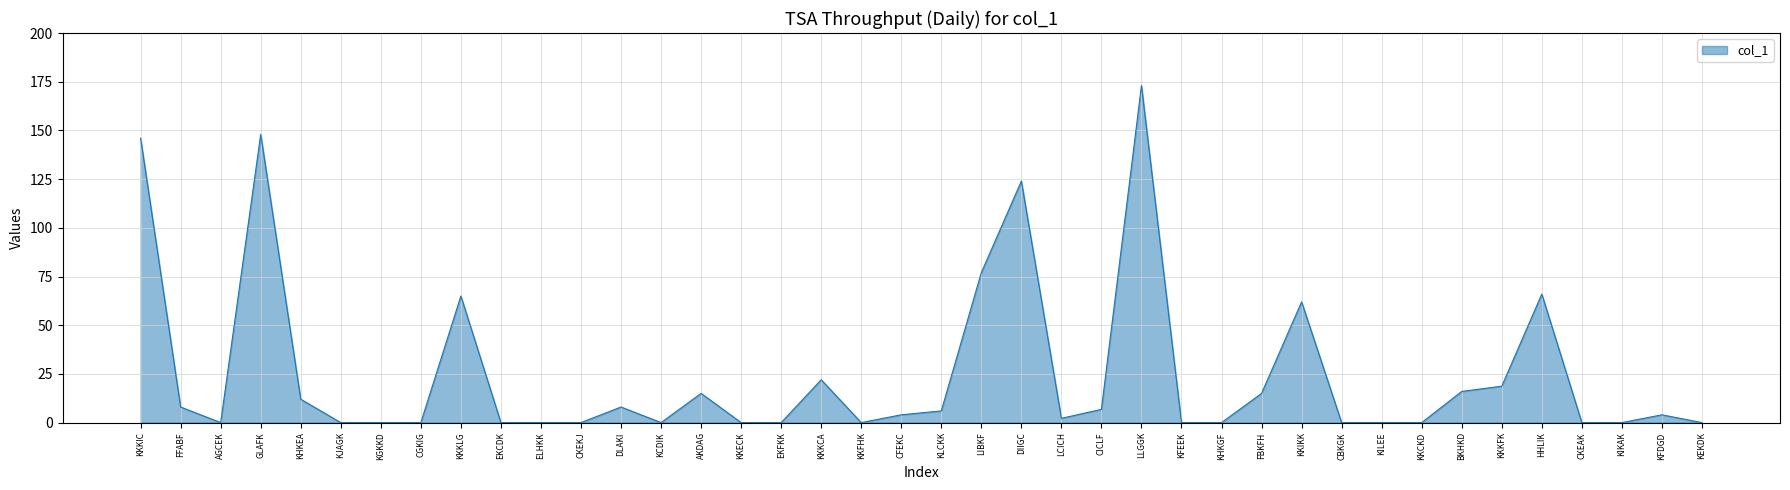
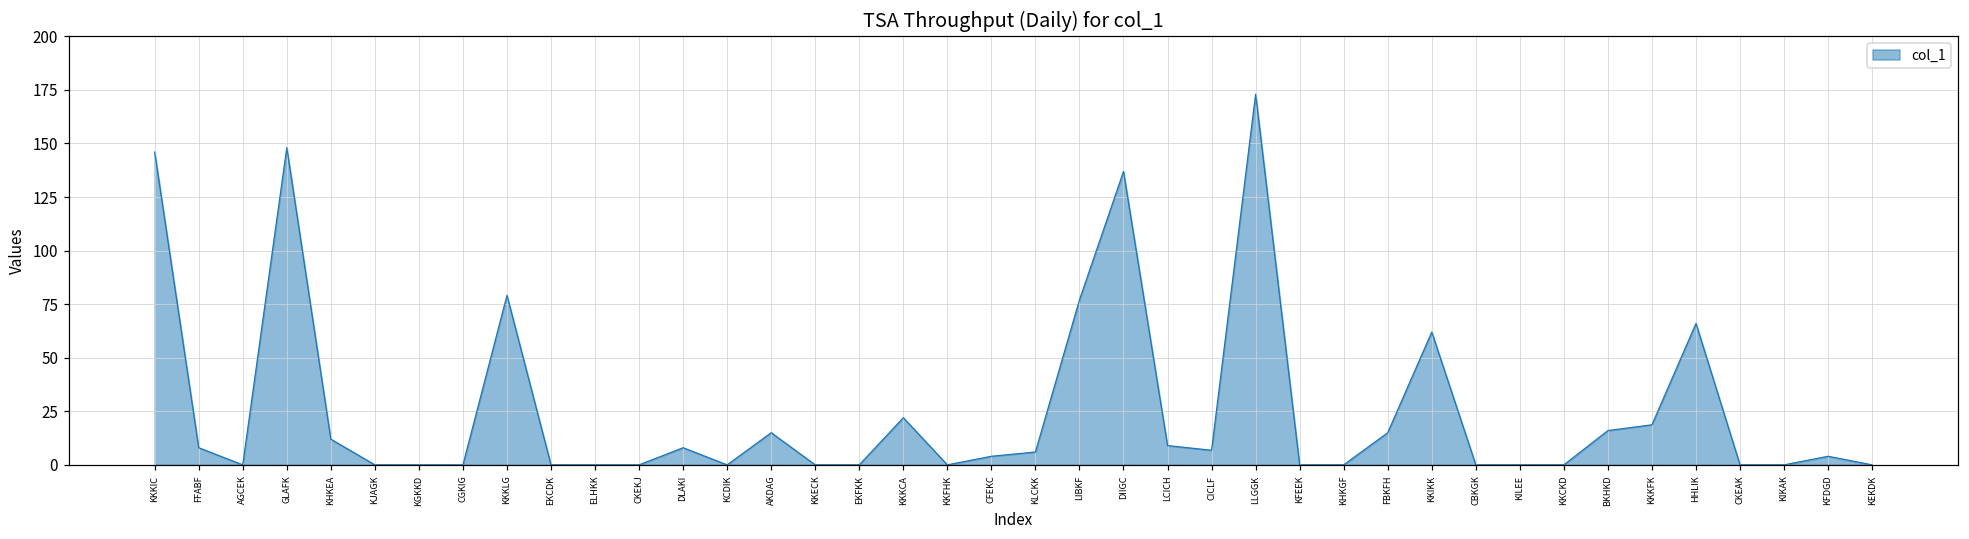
KKKLG: 65 -> 79
DIIGC: 124 -> 137
LCICH: 2 -> 9
